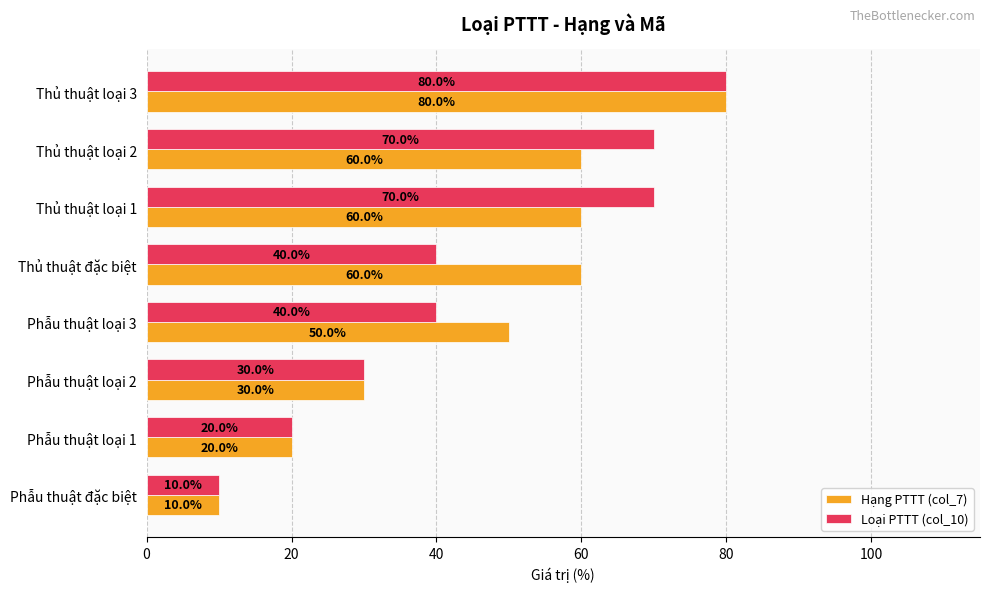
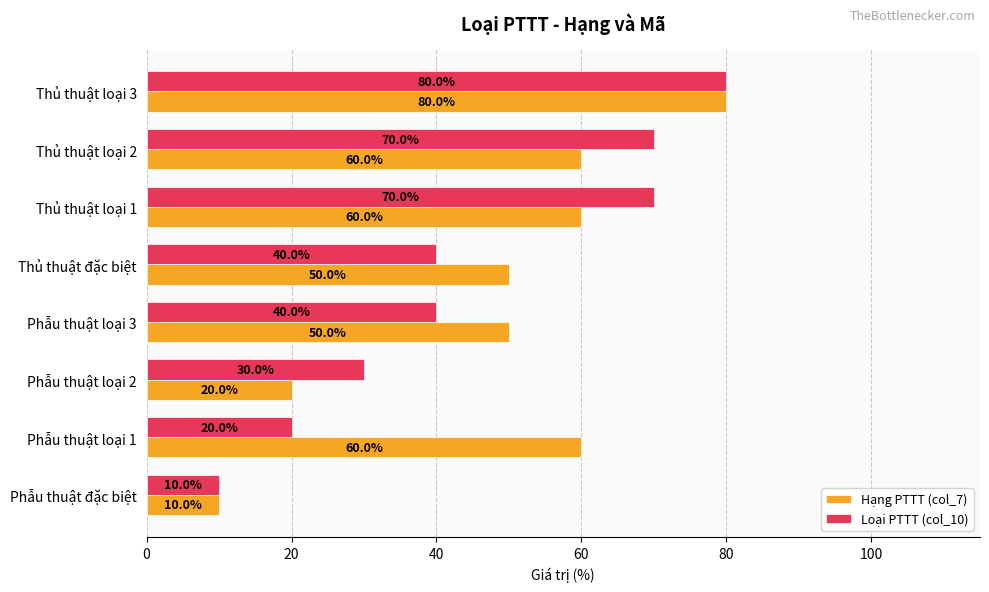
Hạng PTTT (col_7), Thủ thuật đặc biệt: 60.0% -> 50.0%
Hạng PTTT (col_7), Phẫu thuật loại 2: 30.0% -> 20.0%
Hạng PTTT (col_7), Phẫu thuật loại 1: 20.0% -> 60.0%
